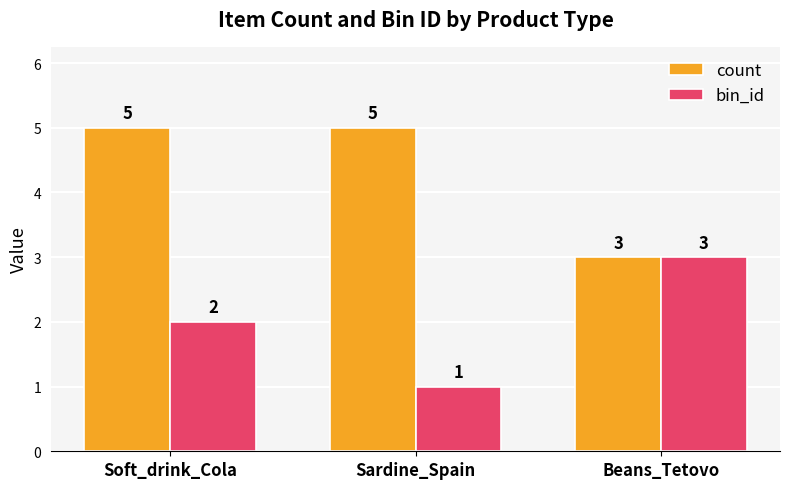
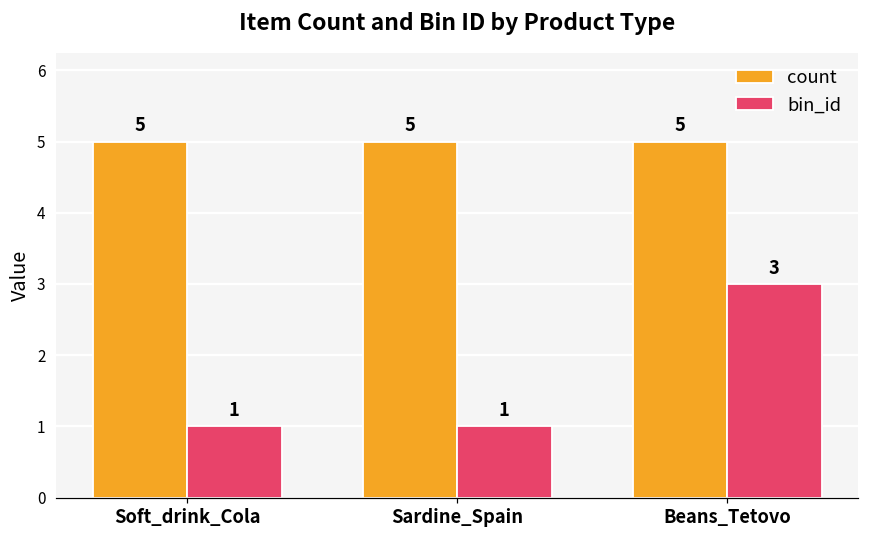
bin_id, Soft_drink_Cola: 2 -> 1
count, Beans_Tetovo: 3 -> 5
